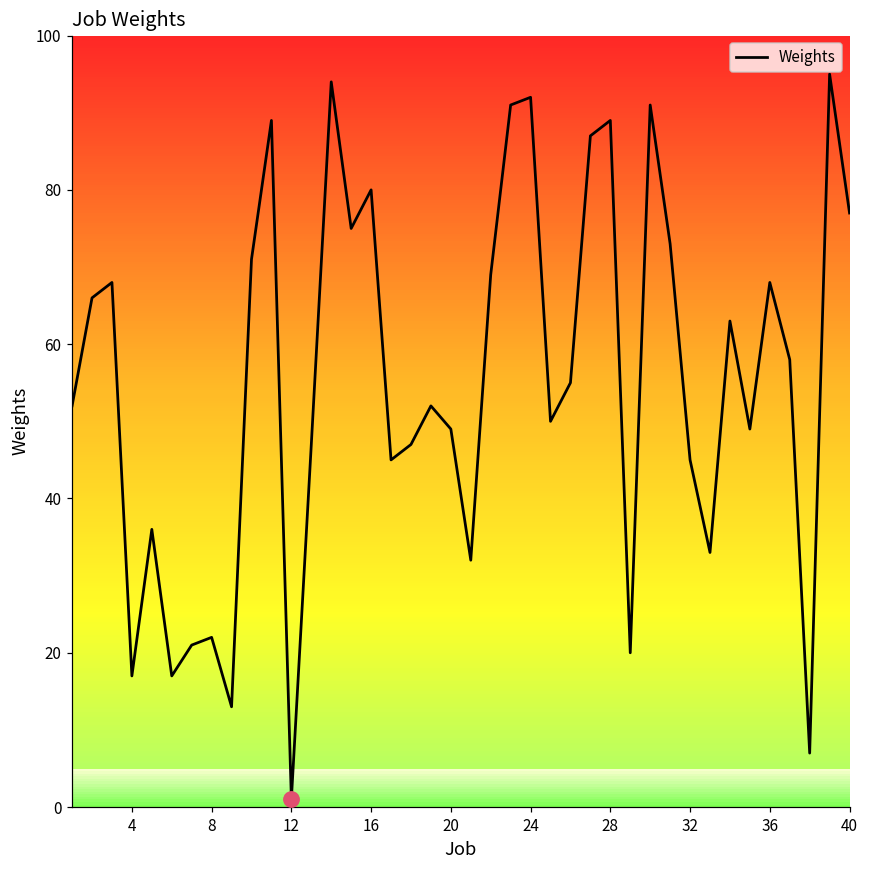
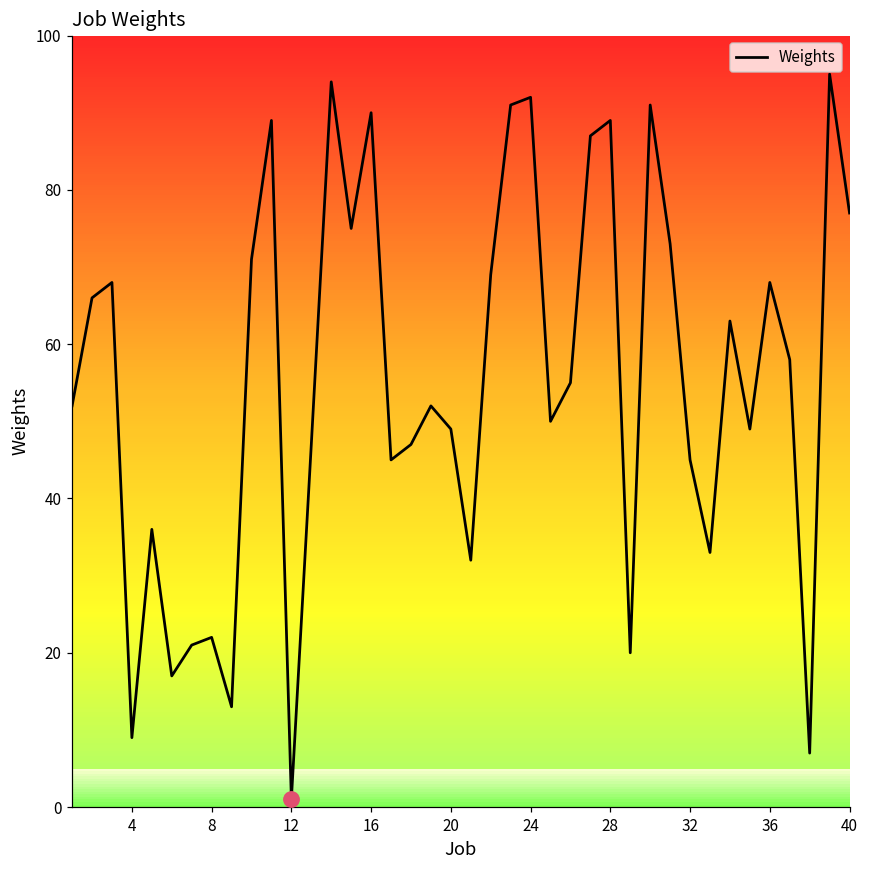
Weights, 4: 17 -> 9
Weights, 16: 80 -> 90
